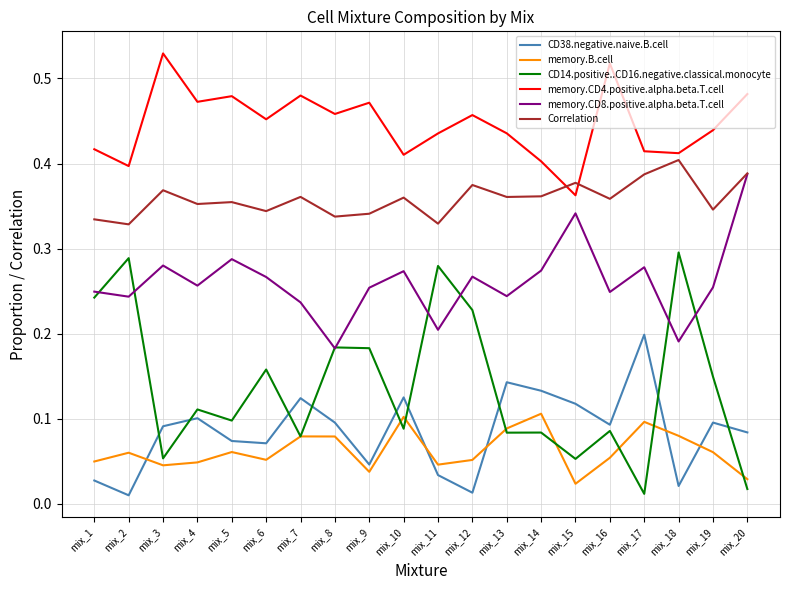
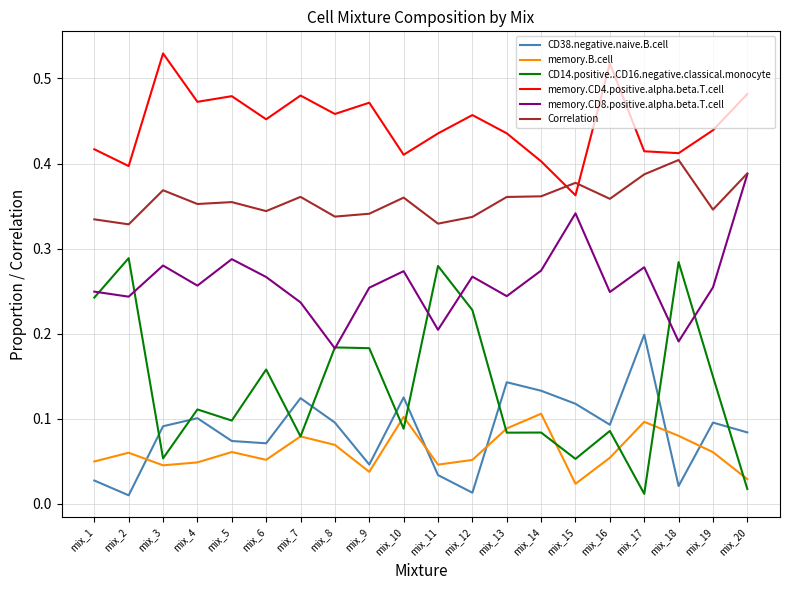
memory.B.cell, mix_8: 0.08 -> 0.07
Correlation, mix_12: 0.37 -> 0.34
CD14.positive..CD16.negative.classical.monocyte, mix_18: 0.30 -> 0.28
